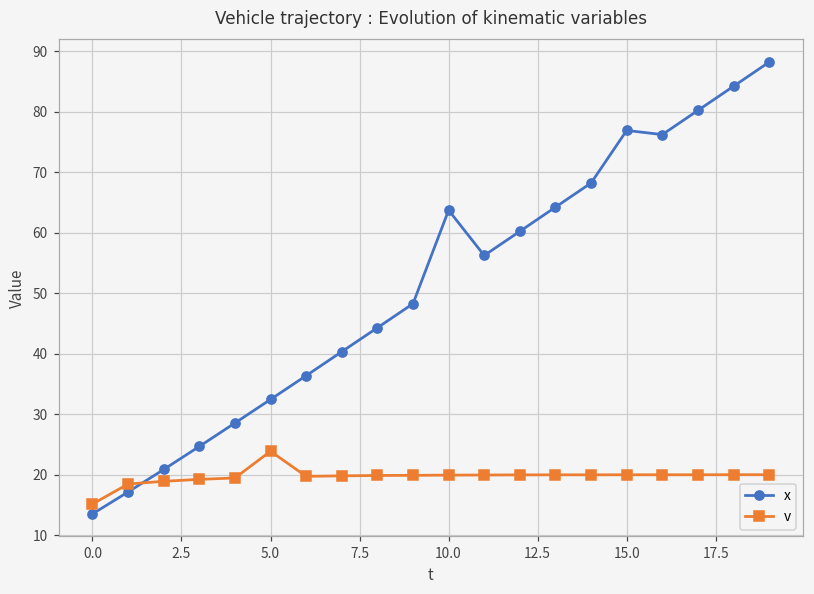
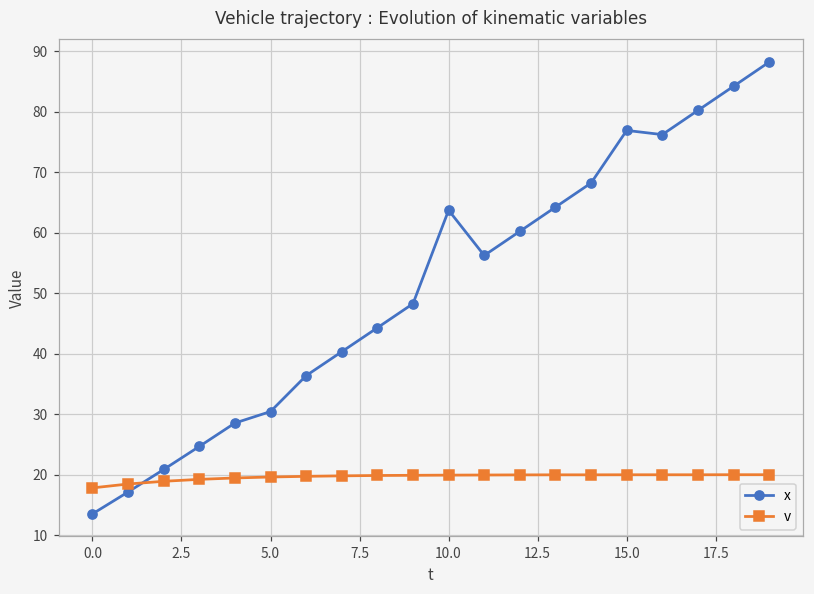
v, 0.0: 15 -> 18
x, 5.0: 32 -> 30
v, 5.0: 24 -> 20
